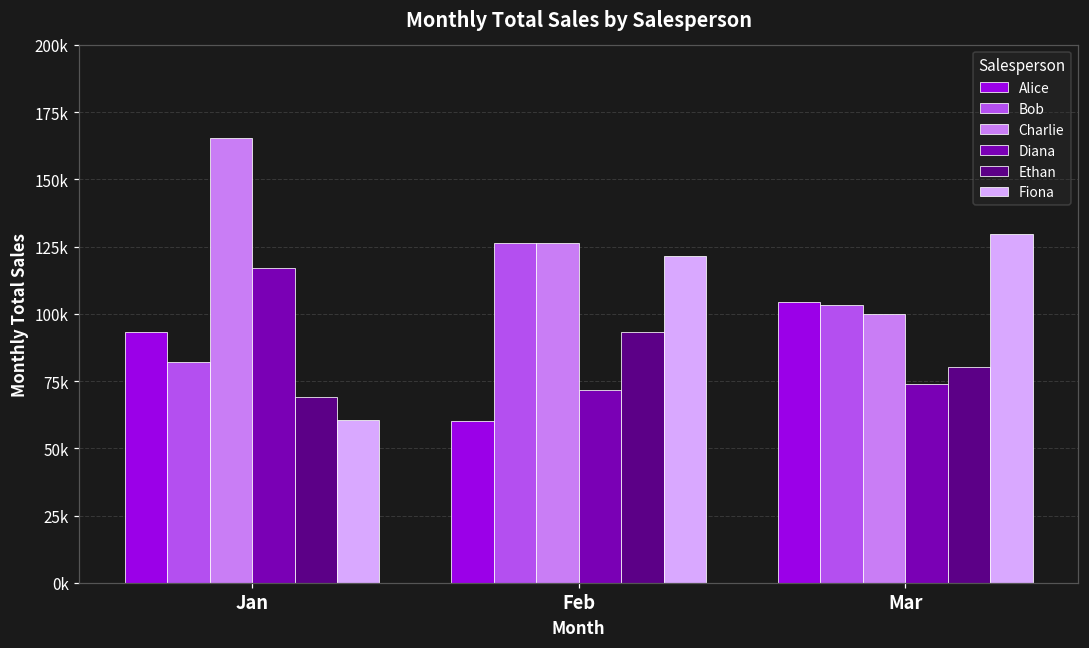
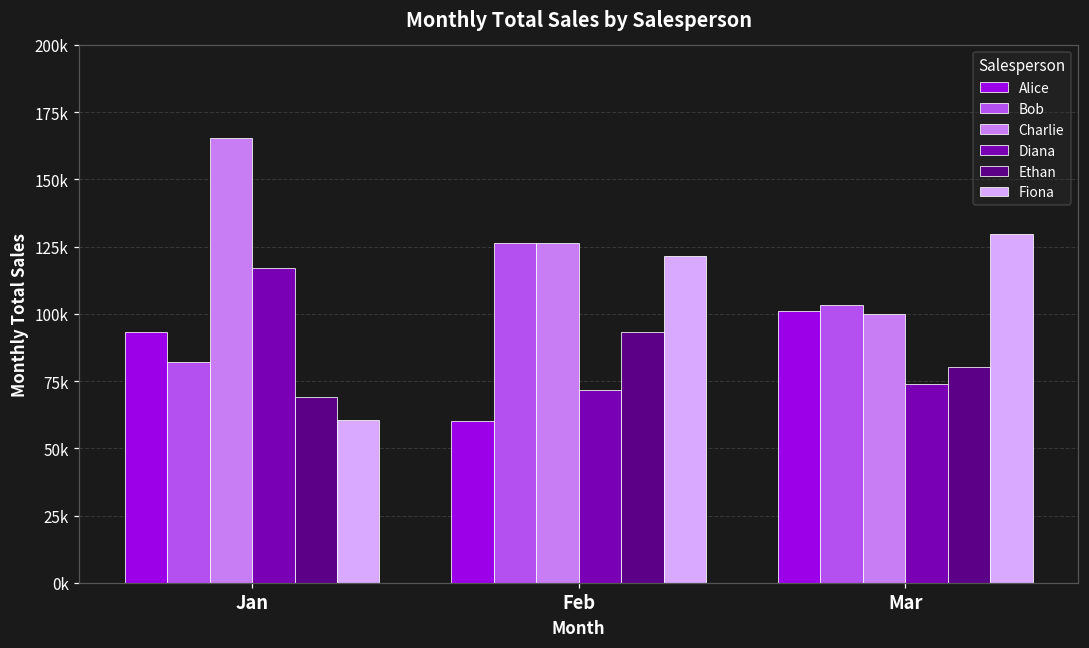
Alice, Mar: 105000 -> 101000
